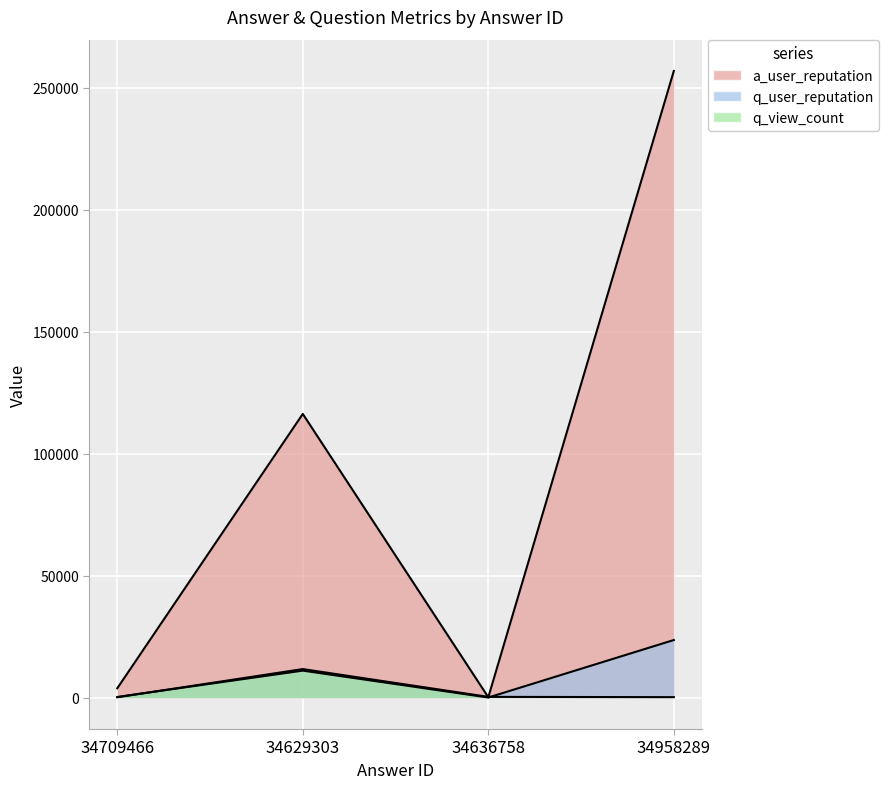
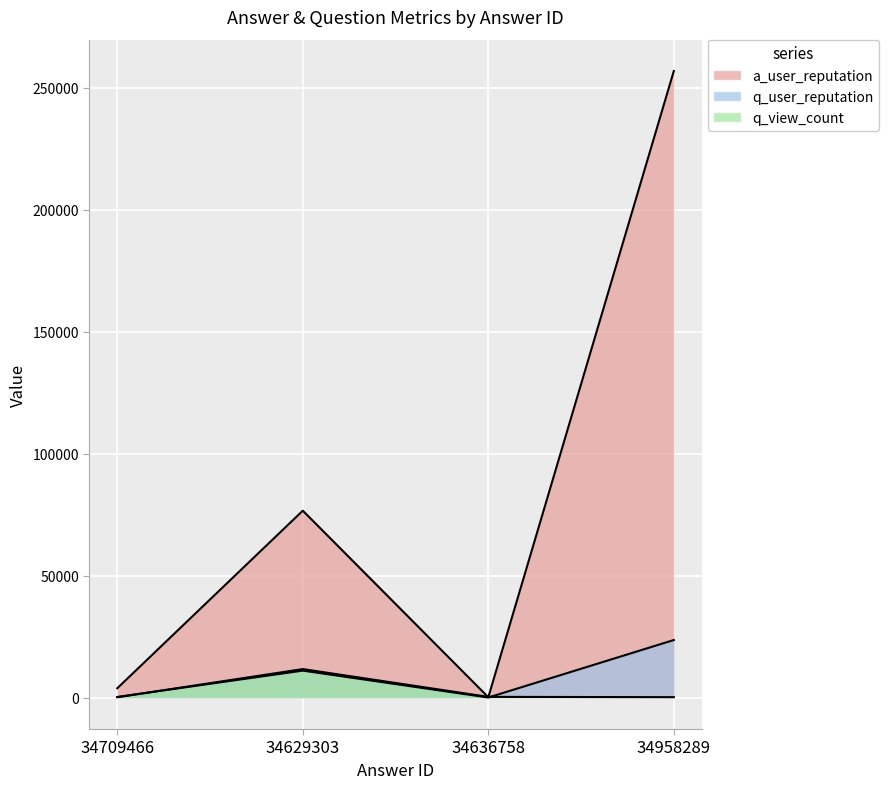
a_user_reputation, 34629303: 116000 -> 77000
